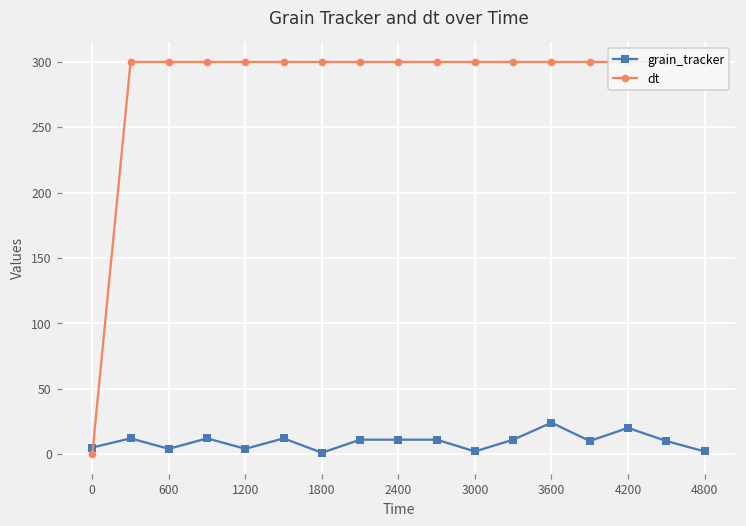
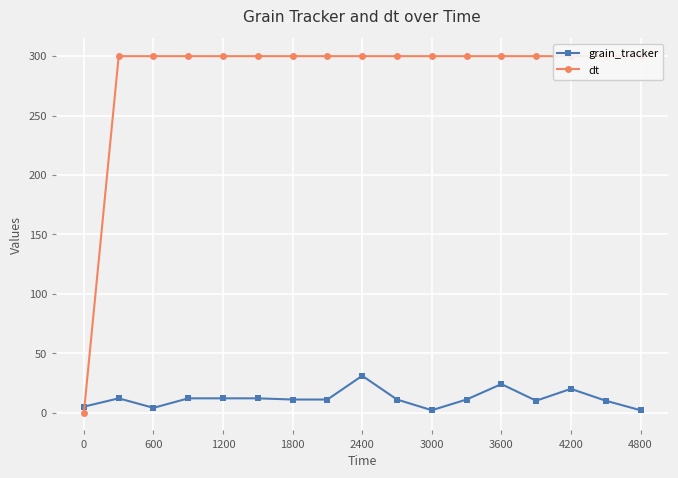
grain_tracker, 1200: 4 -> 12
grain_tracker, 1800: 1 -> 11
grain_tracker, 2400: 11 -> 31
